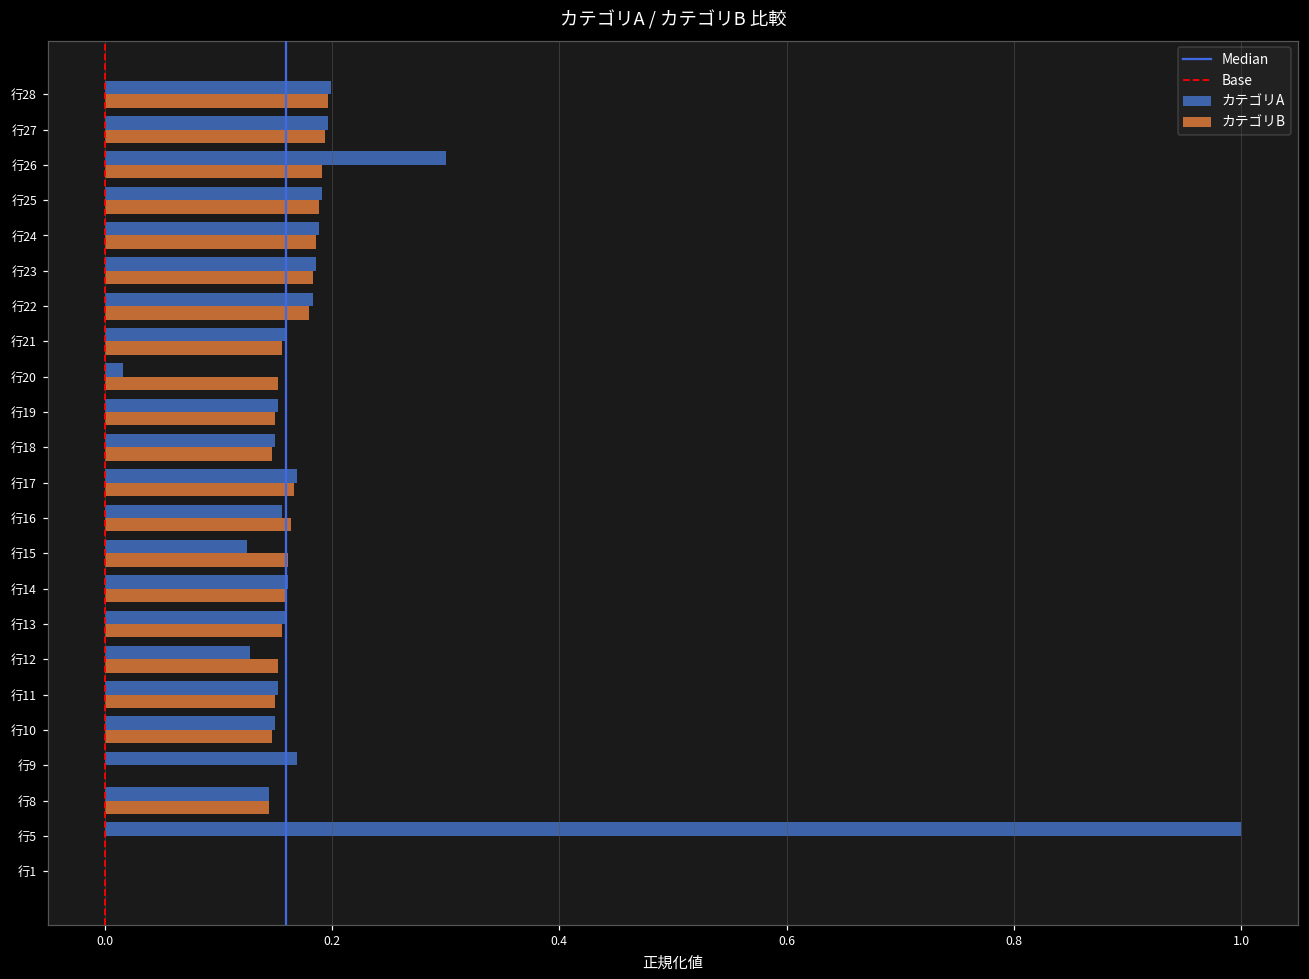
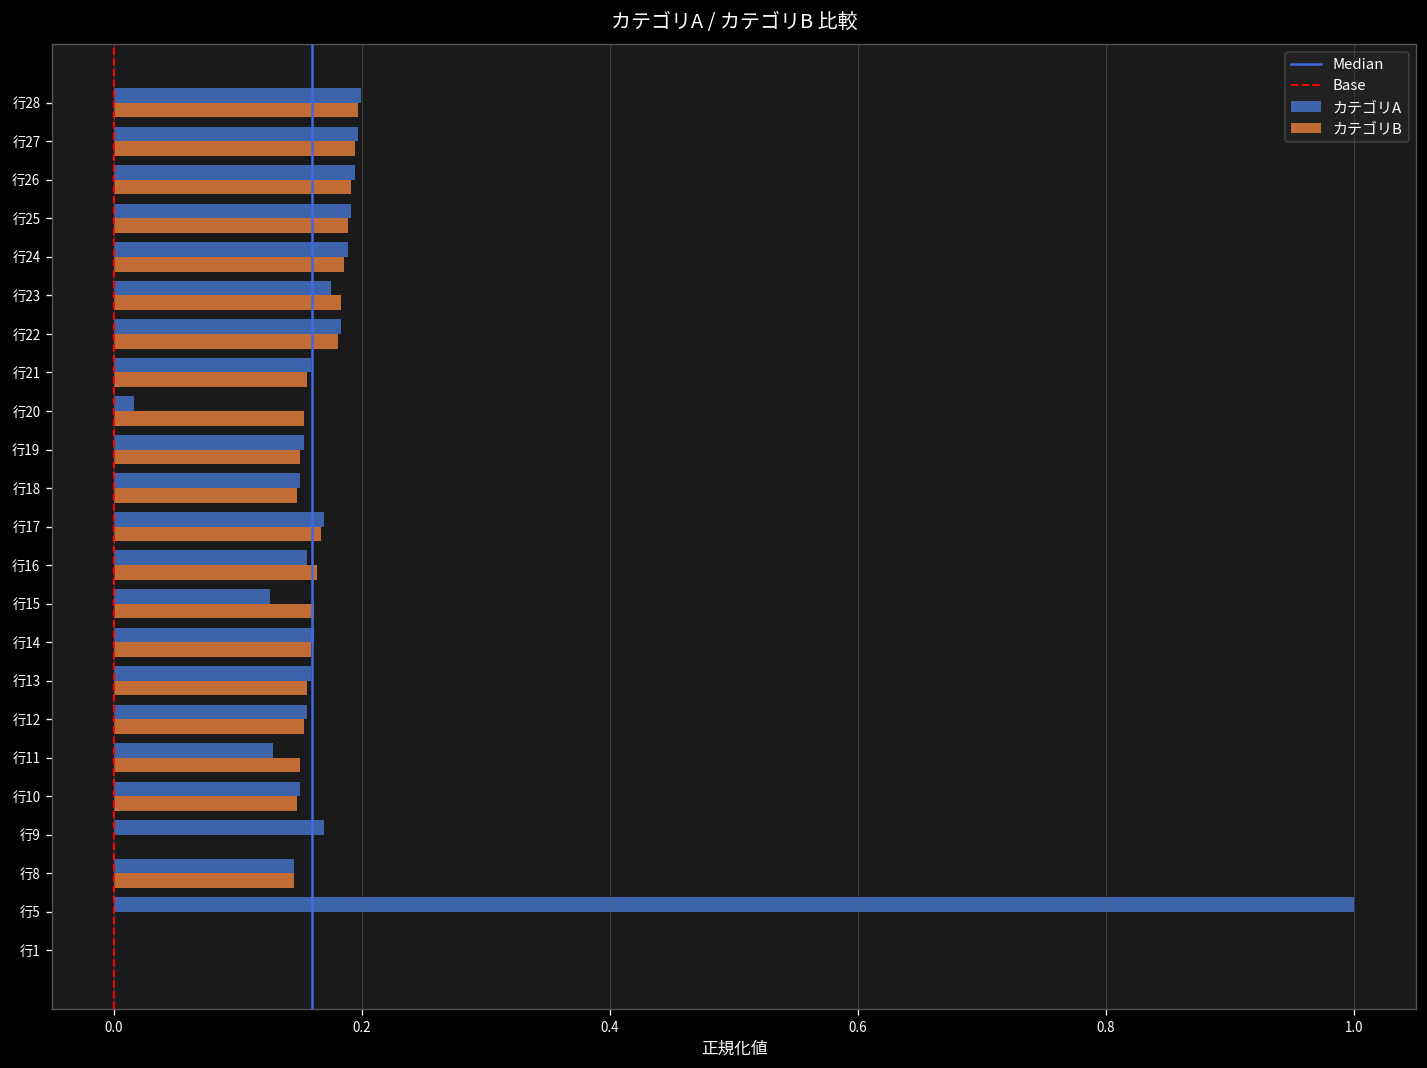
カテゴリA, 行26: 0.301 -> 0.194
カテゴリA, 行23: 0.186 -> 0.175
カテゴリA, 行12: 0.128 -> 0.156
カテゴリA, 行11: 0.153 -> 0.128
